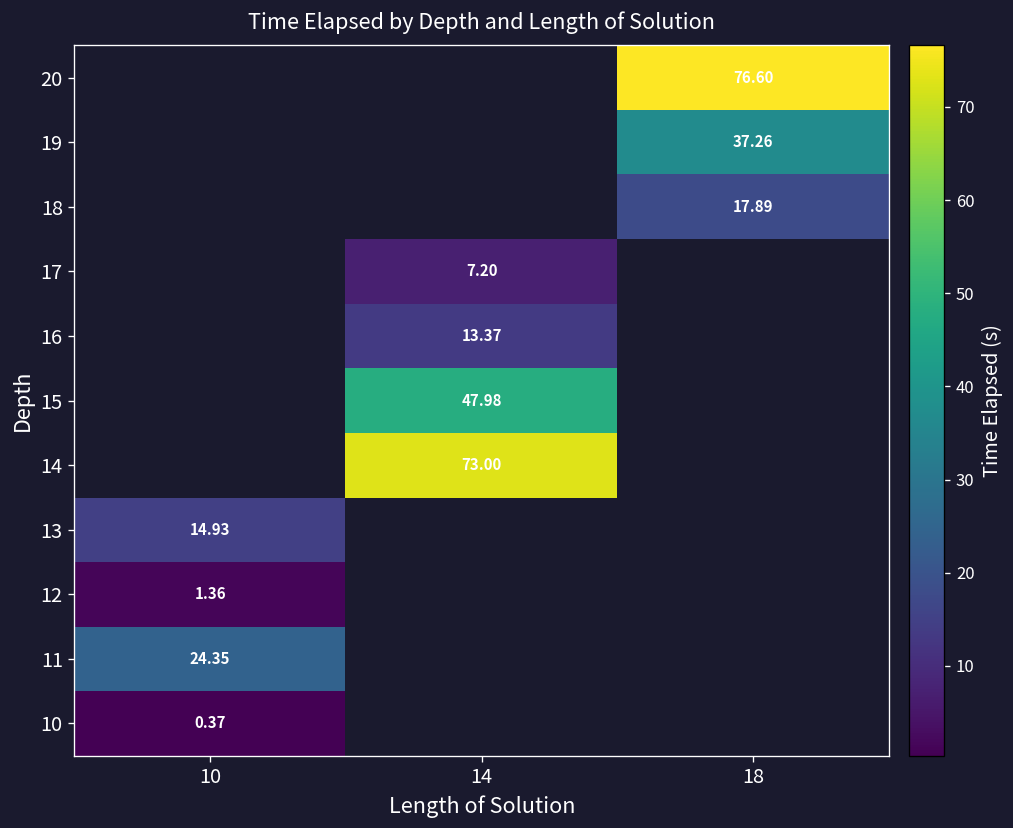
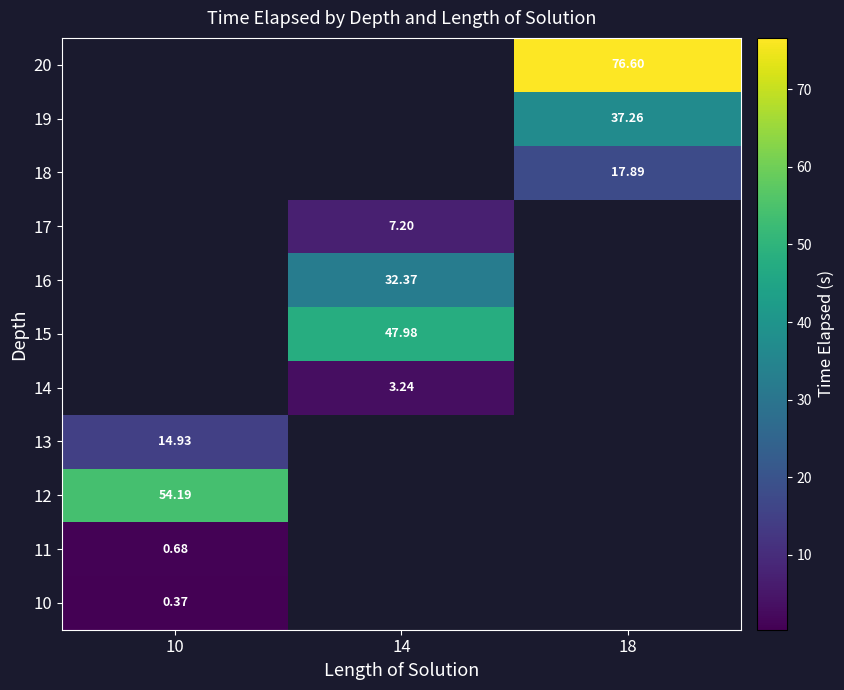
16, 14: 13.37 -> 32.37
14, 14: 73.00 -> 3.24
12, 10: 1.36 -> 54.19
11, 10: 24.35 -> 0.68
